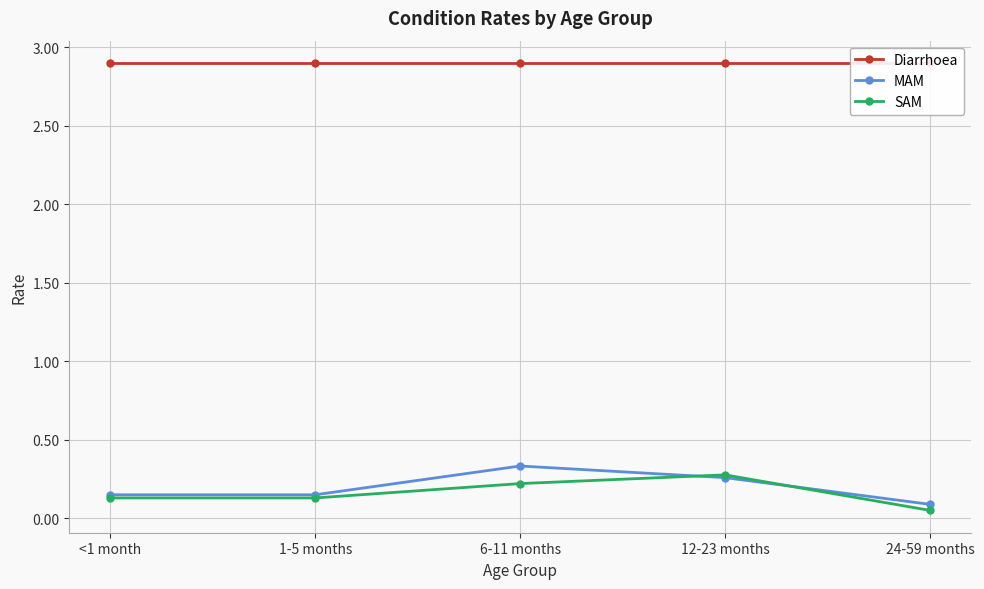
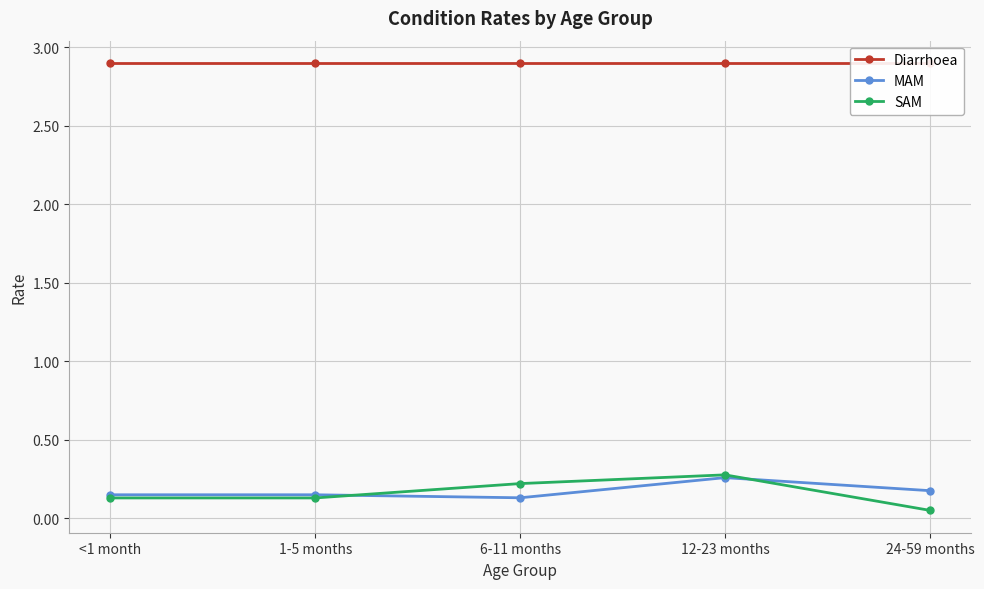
MAM, 6-11 months: 0.33 -> 0.13
MAM, 24-59 months: 0.09 -> 0.18
